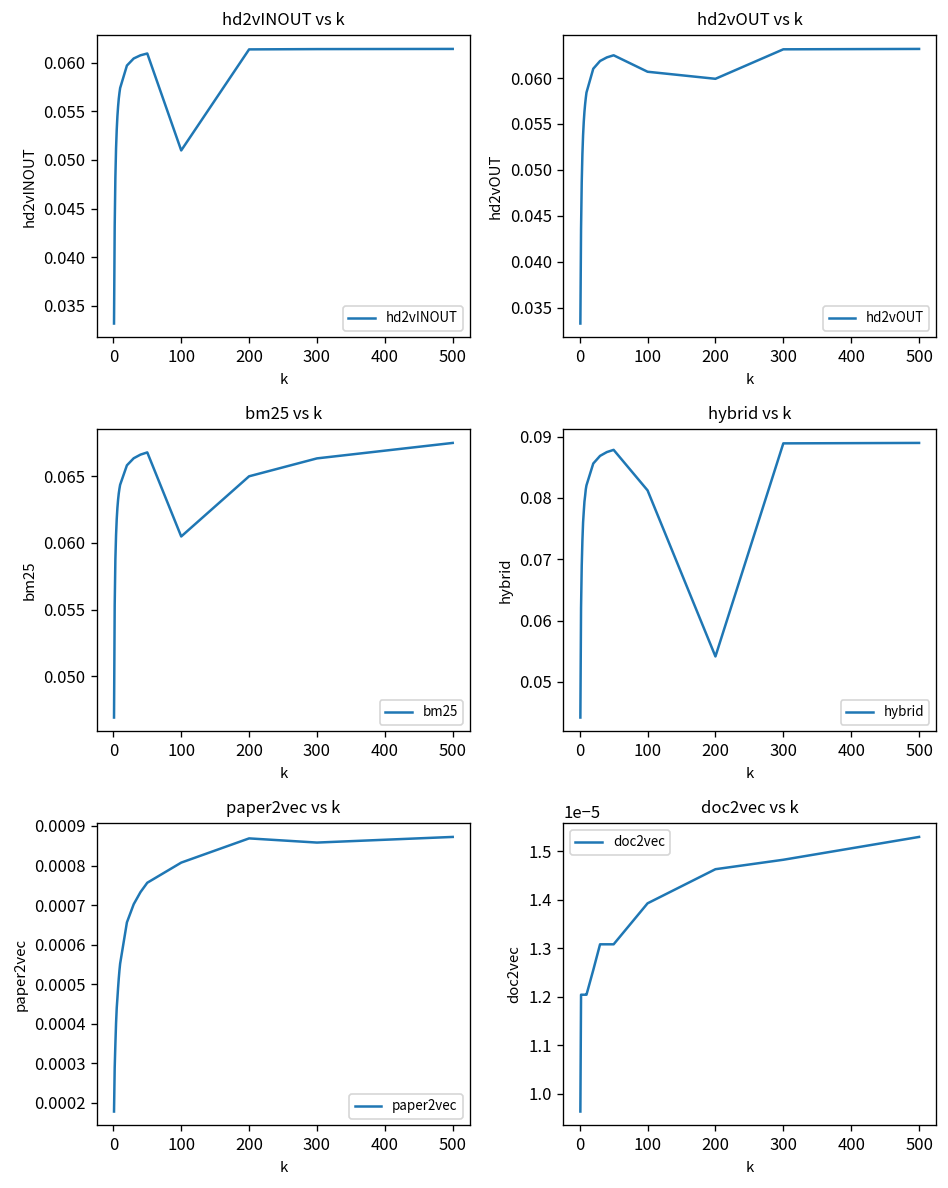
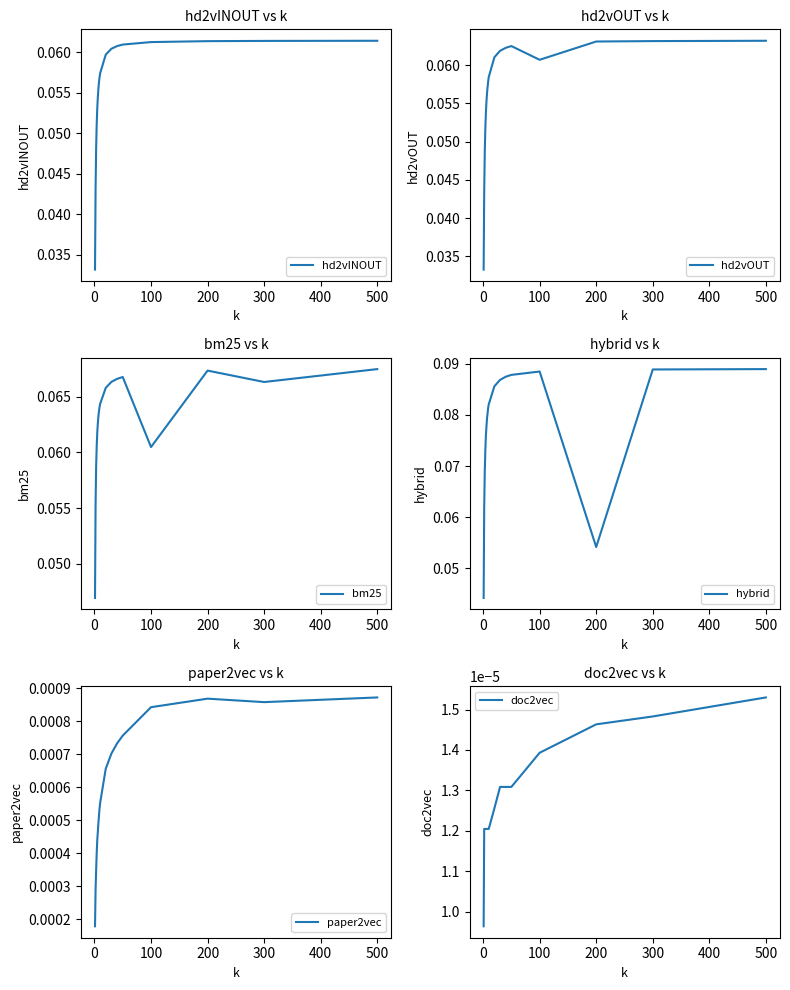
hd2vINOUT vs k, 100: 0.051 -> 0.061
hd2vOUT vs k, 200: 0.060 -> 0.063
bm25 vs k, 200: 0.0650 -> 0.0674
hybrid vs k, 100: 0.081 -> 0.088
paper2vec vs k, 100: 0.00081 -> 0.00084
